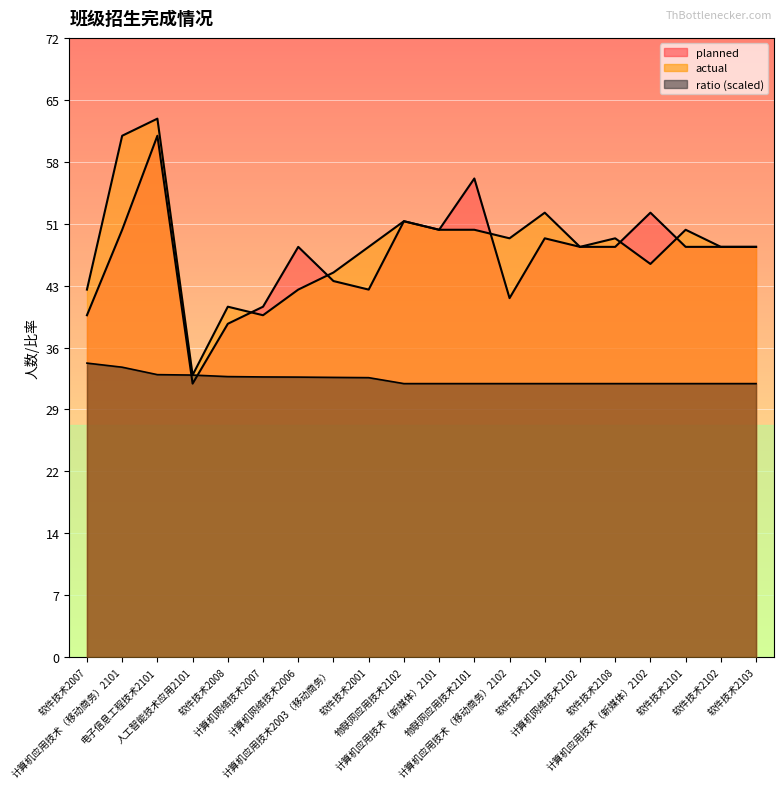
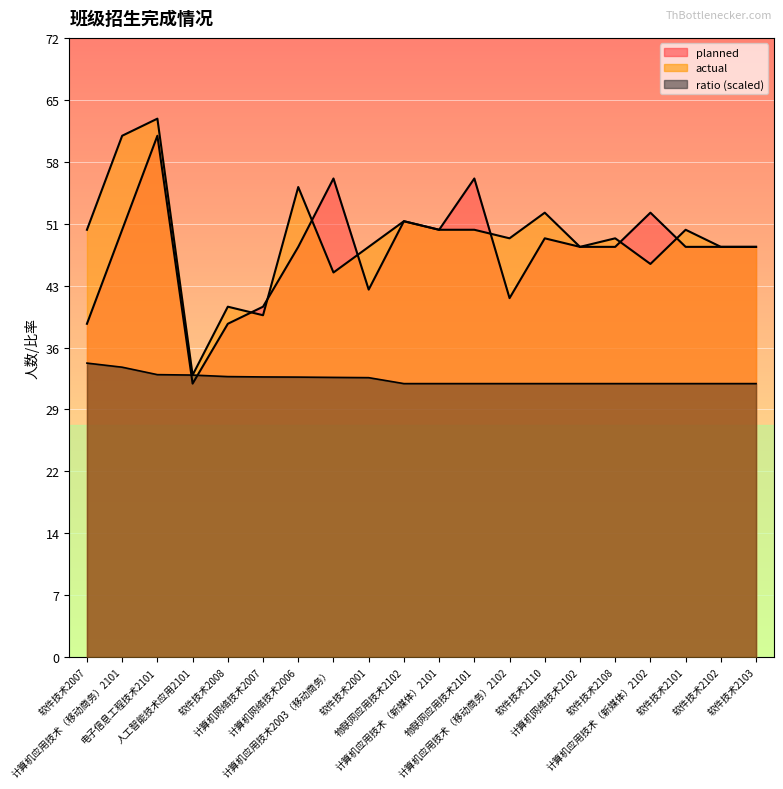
planned, 软件技术2007: 40 -> 39
actual, 软件技术2007: 43 -> 50
actual, 计算机网络技术2006: 43 -> 55
planned, 计算机应用技术2003（移动商务）: 44 -> 56
